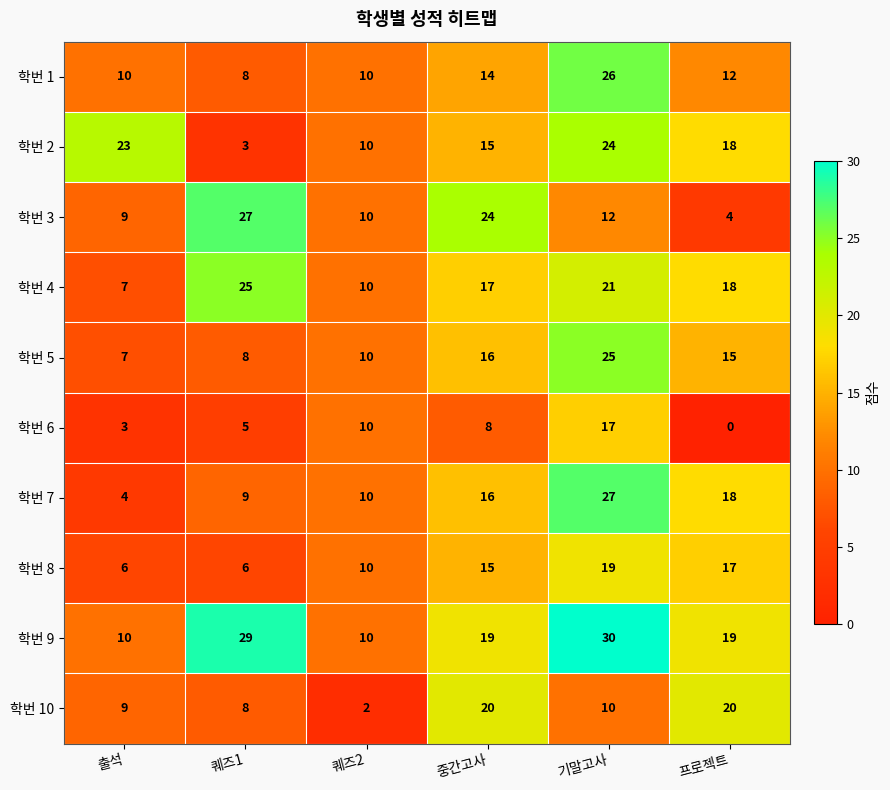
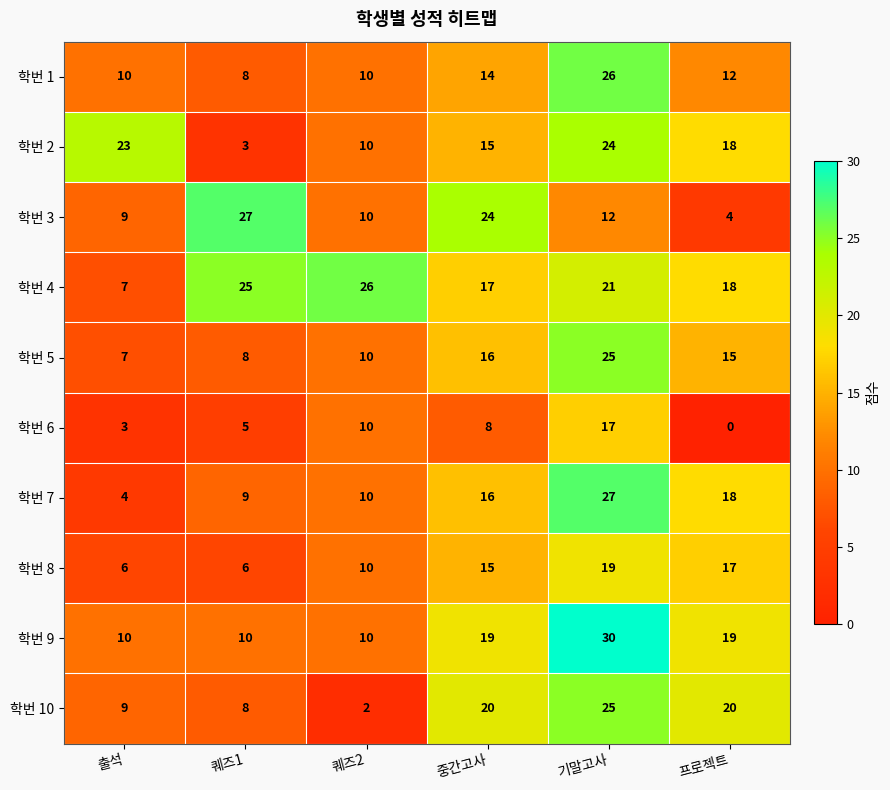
학번 4, 퀘즈2: 10 -> 26
학번 9, 퀘즈1: 29 -> 10
학번 10, 기말고사: 10 -> 25
